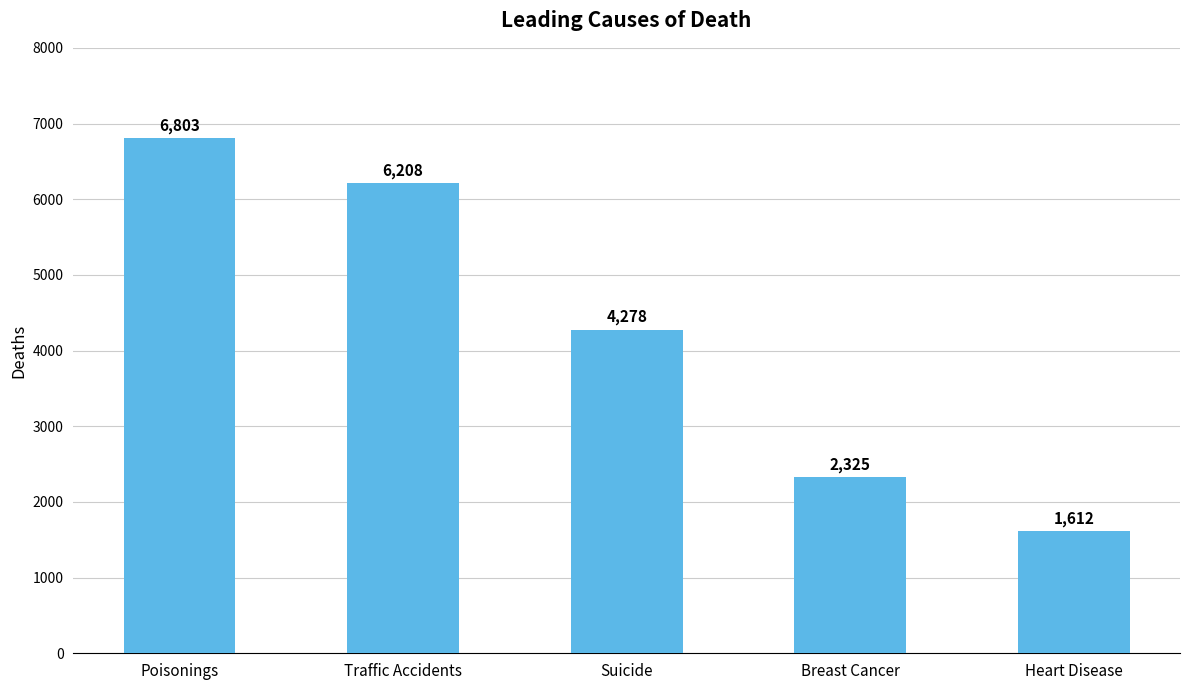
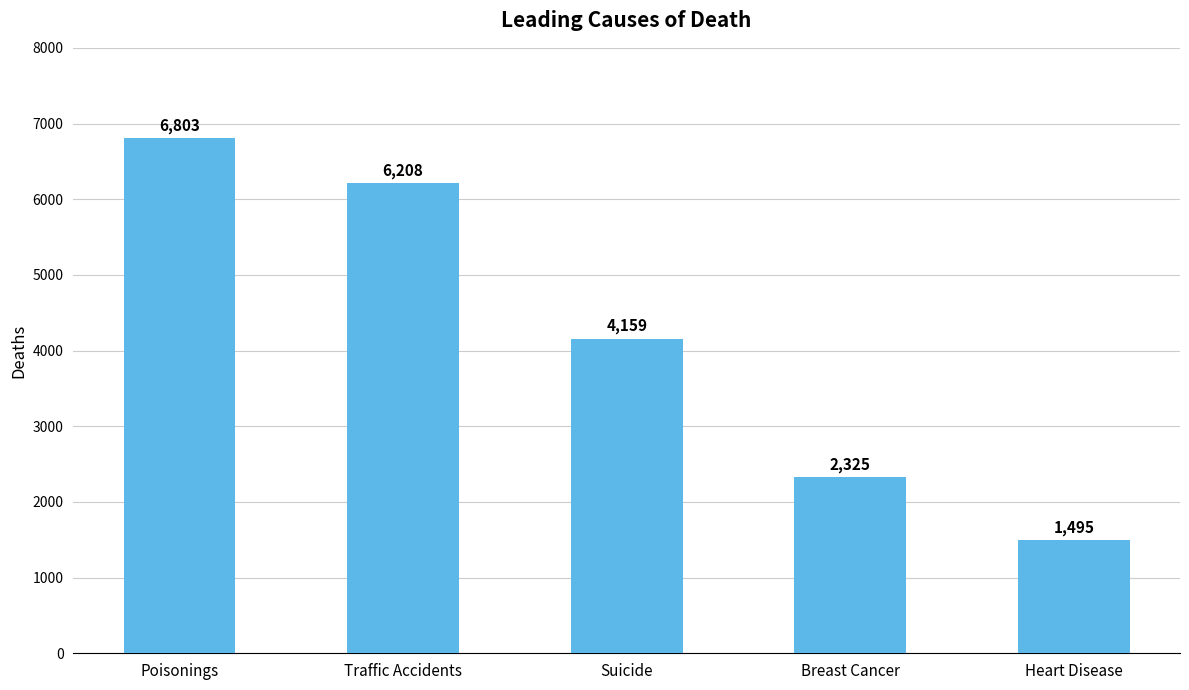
Suicide: 4,278 -> 4,159
Heart Disease: 1,612 -> 1,495
